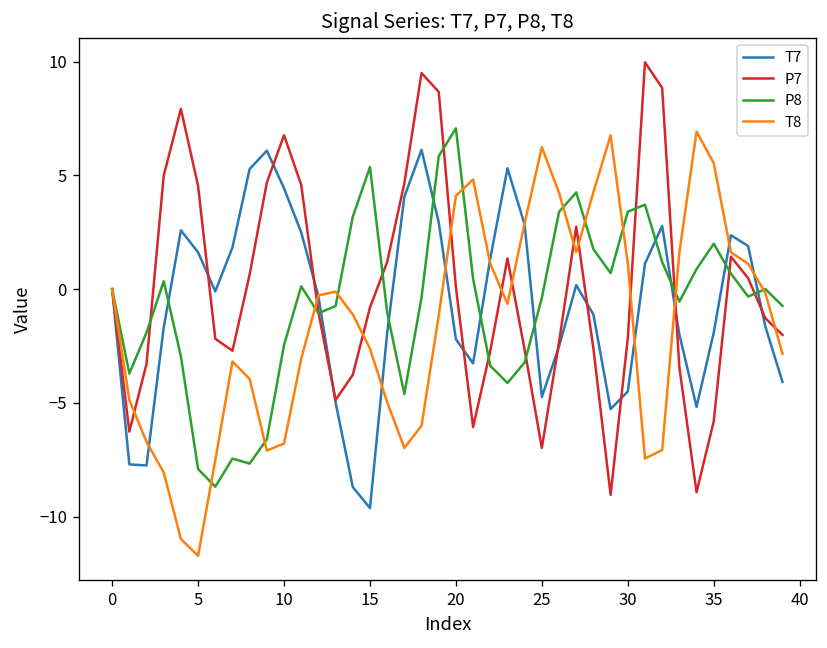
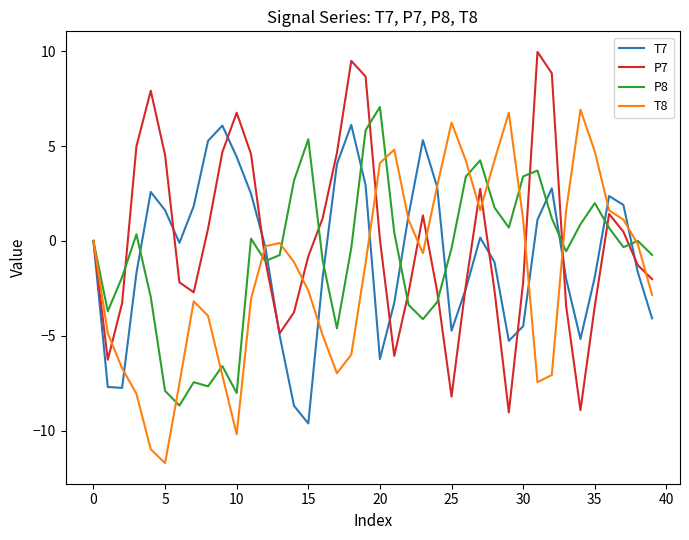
P8, 10: -2.5 -> -8.0
T8, 10: -6.8 -> -10.2
T7, 20: -2.2 -> -6.2
P7, 25: -7.0 -> -8.2
P7, 35: -5.8 -> -3.4
T8, 35: 5.5 -> 4.7
